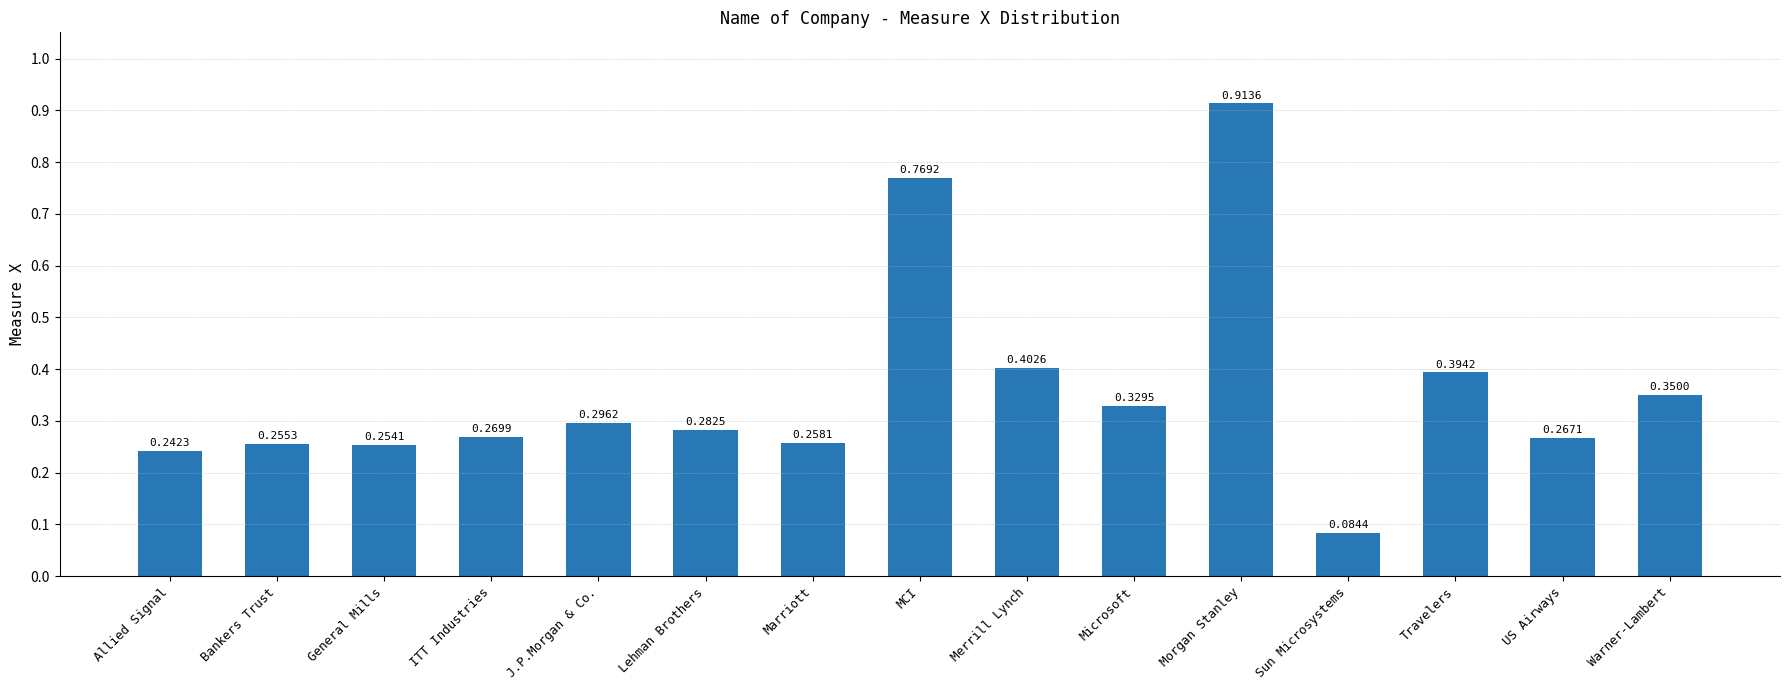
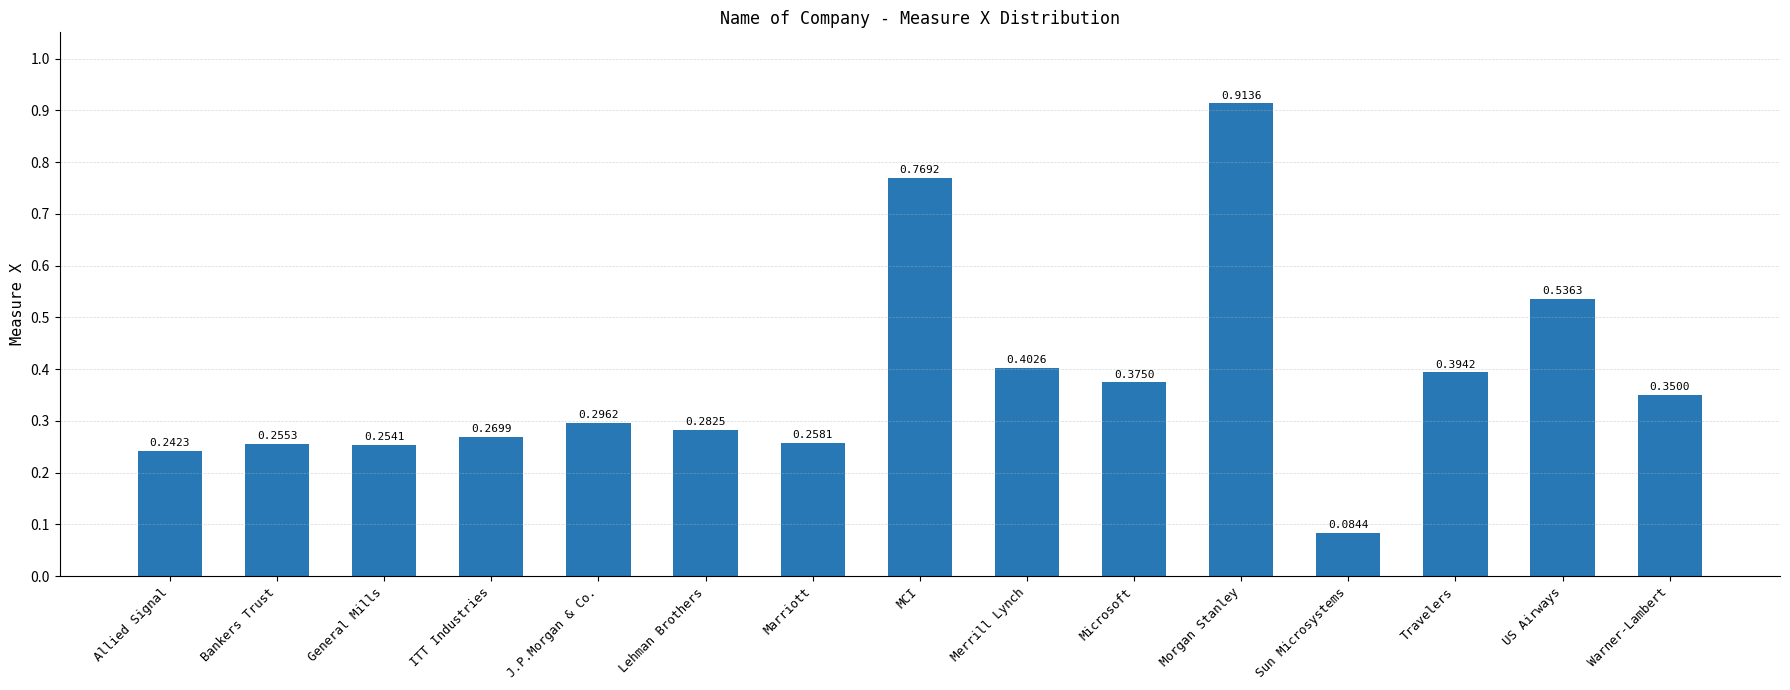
Microsoft: 0.3295 -> 0.3750
US Airways: 0.2671 -> 0.5363
